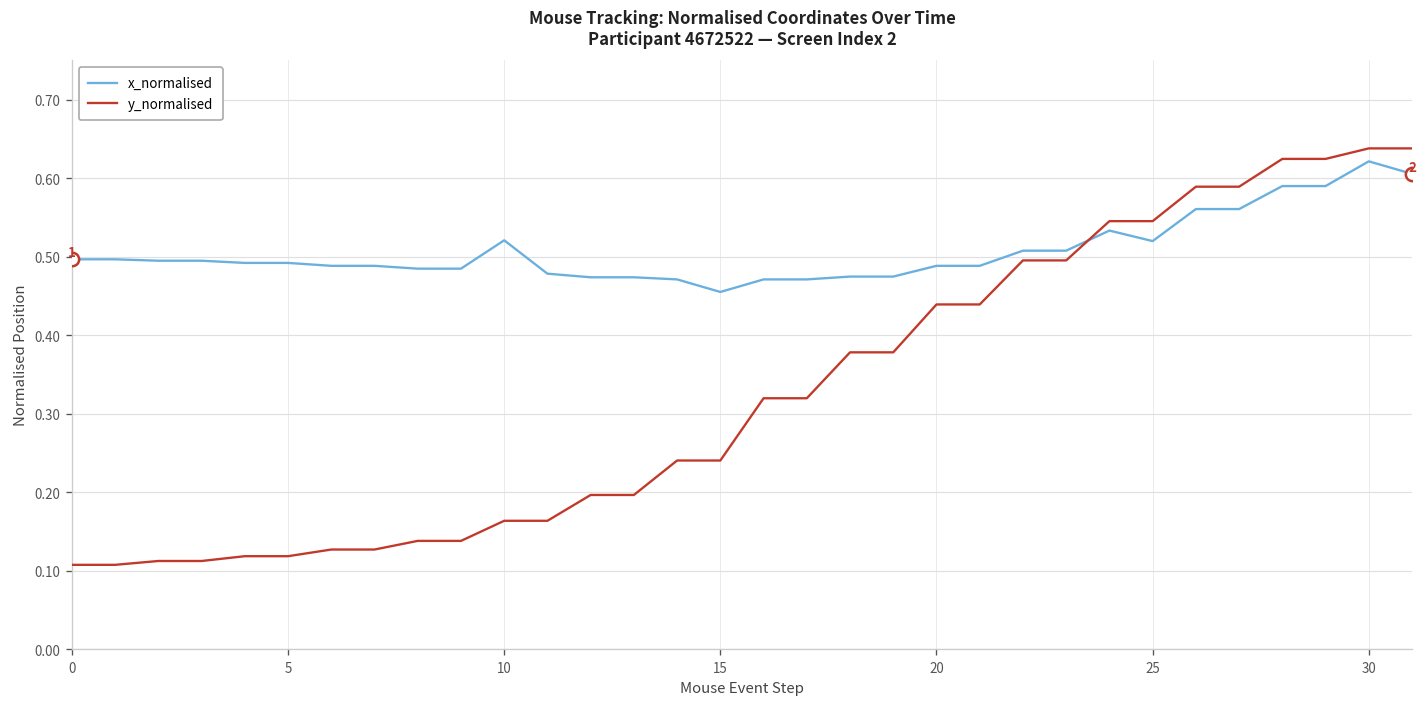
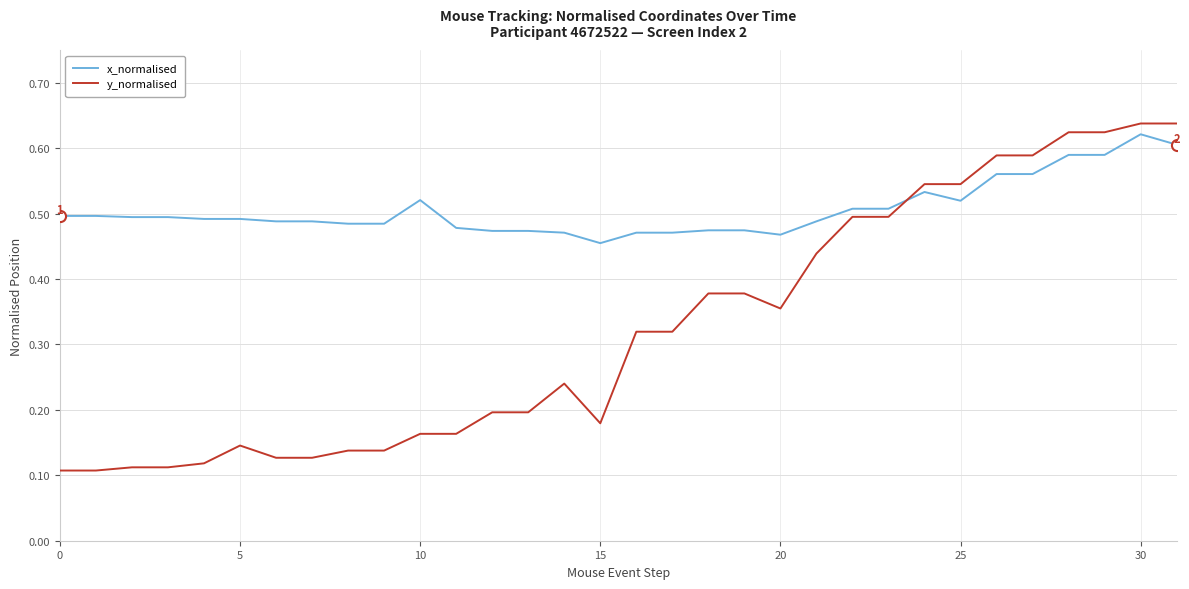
y_normalised, 5: 0.12 -> 0.15
y_normalised, 15: 0.24 -> 0.18
x_normalised, 20: 0.49 -> 0.47
y_normalised, 20: 0.44 -> 0.36
